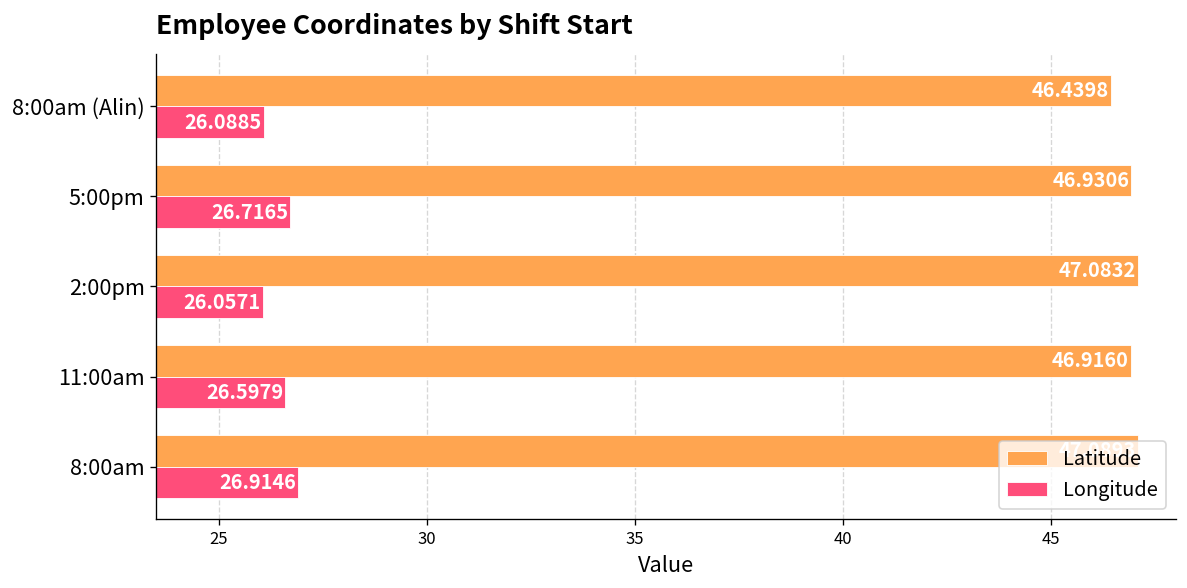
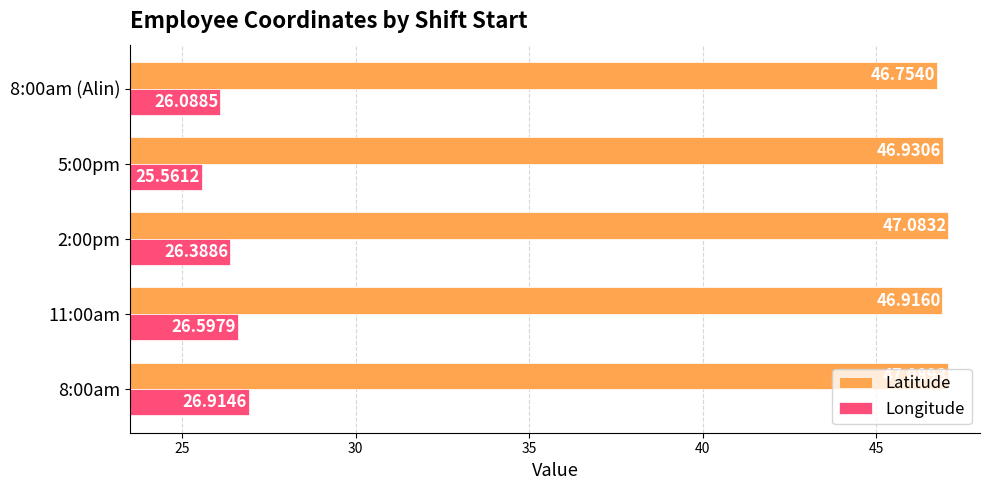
Latitude, 8:00am (Alin): 46.4398 -> 46.7540
Longitude, 5:00pm: 26.7165 -> 25.5612
Longitude, 2:00pm: 26.0571 -> 26.3886
